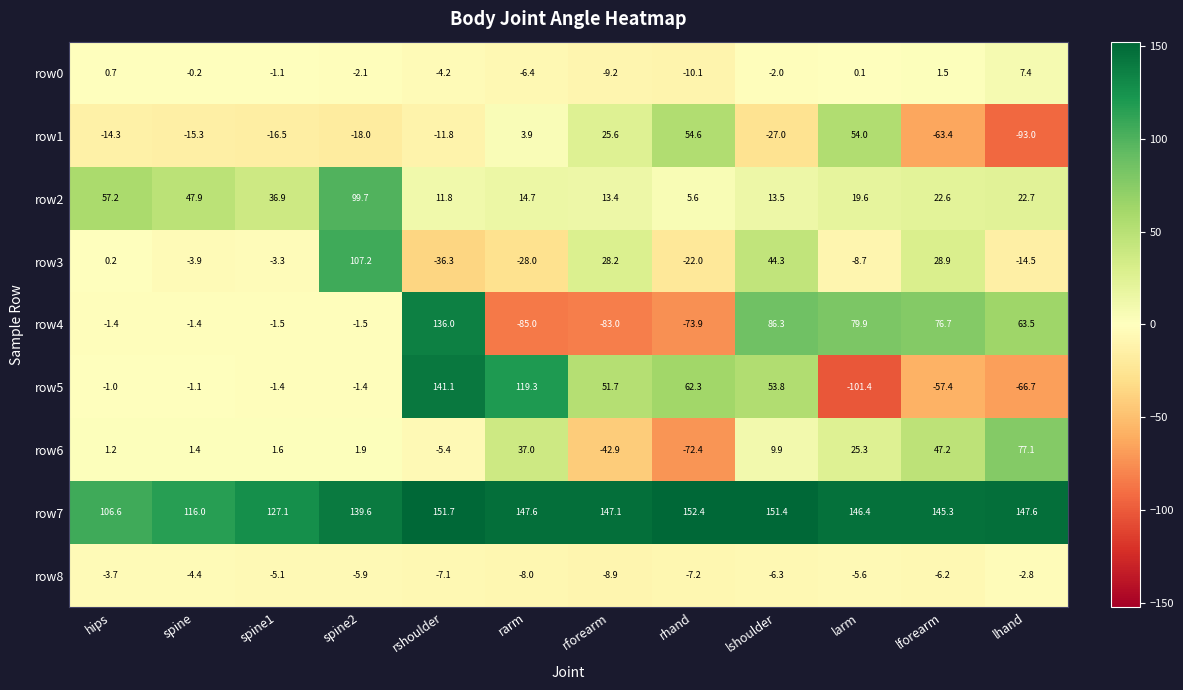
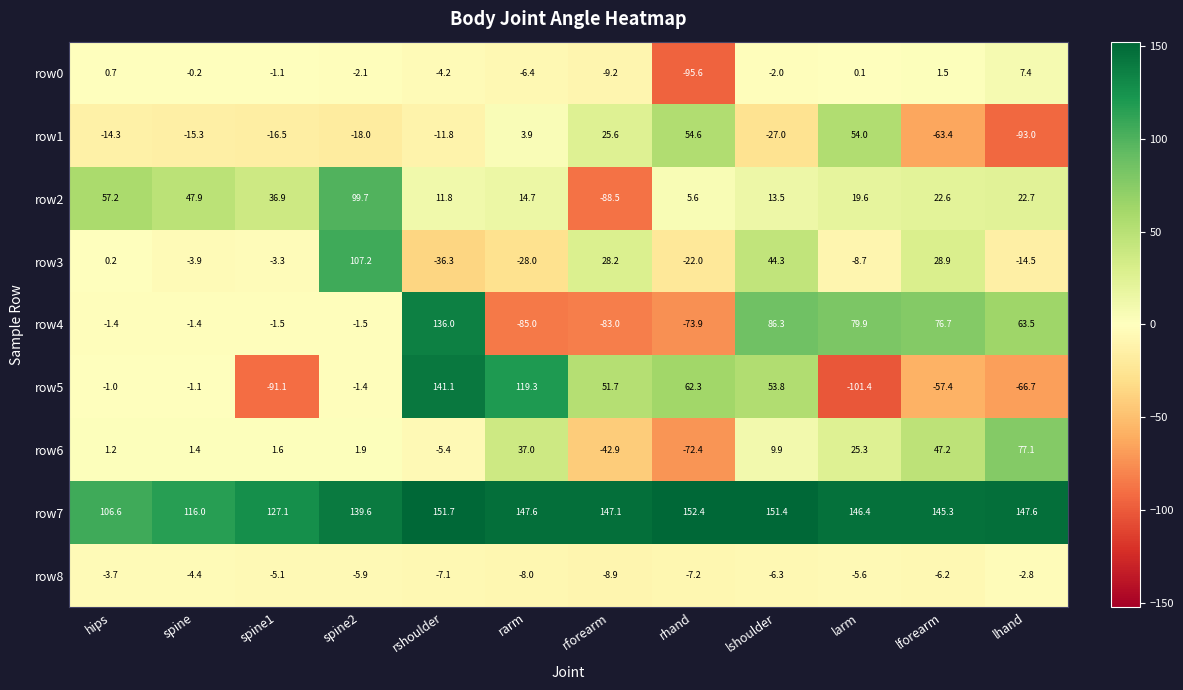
row0, rhand: -10.1 -> -95.6
row2, rforearm: 13.4 -> -88.5
row5, spine1: -1.4 -> -91.1
